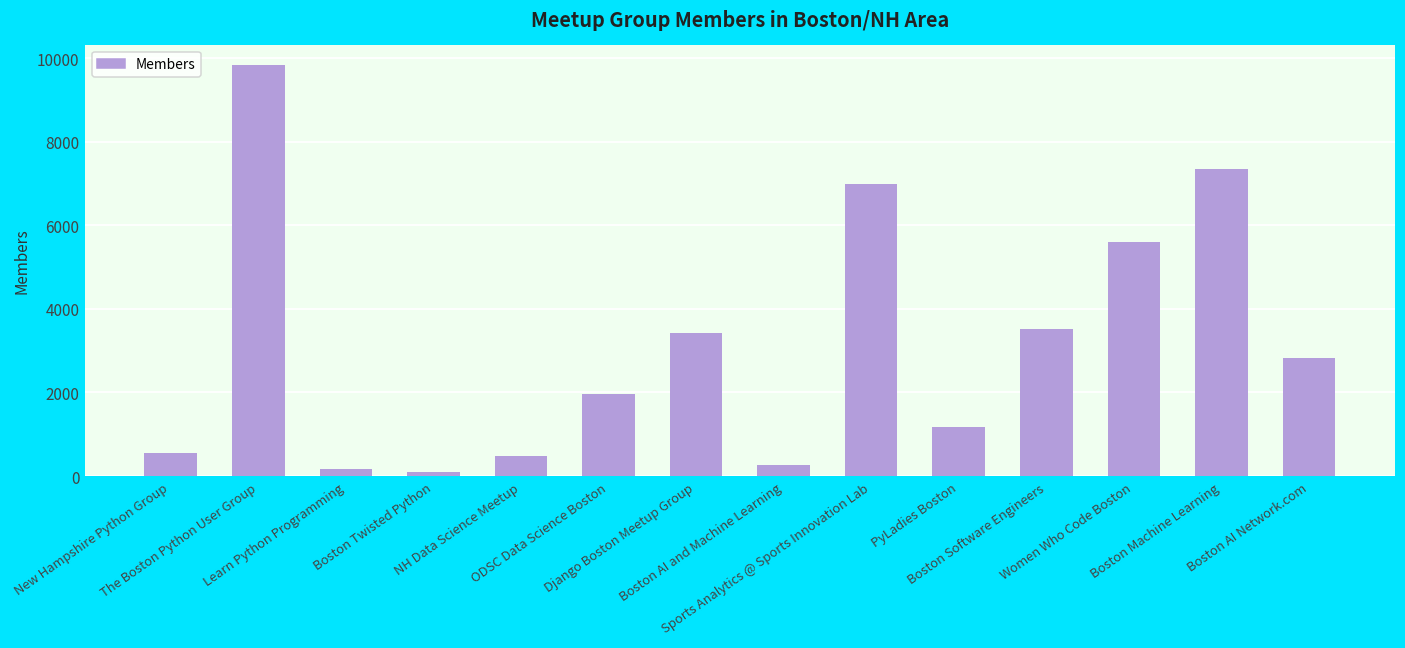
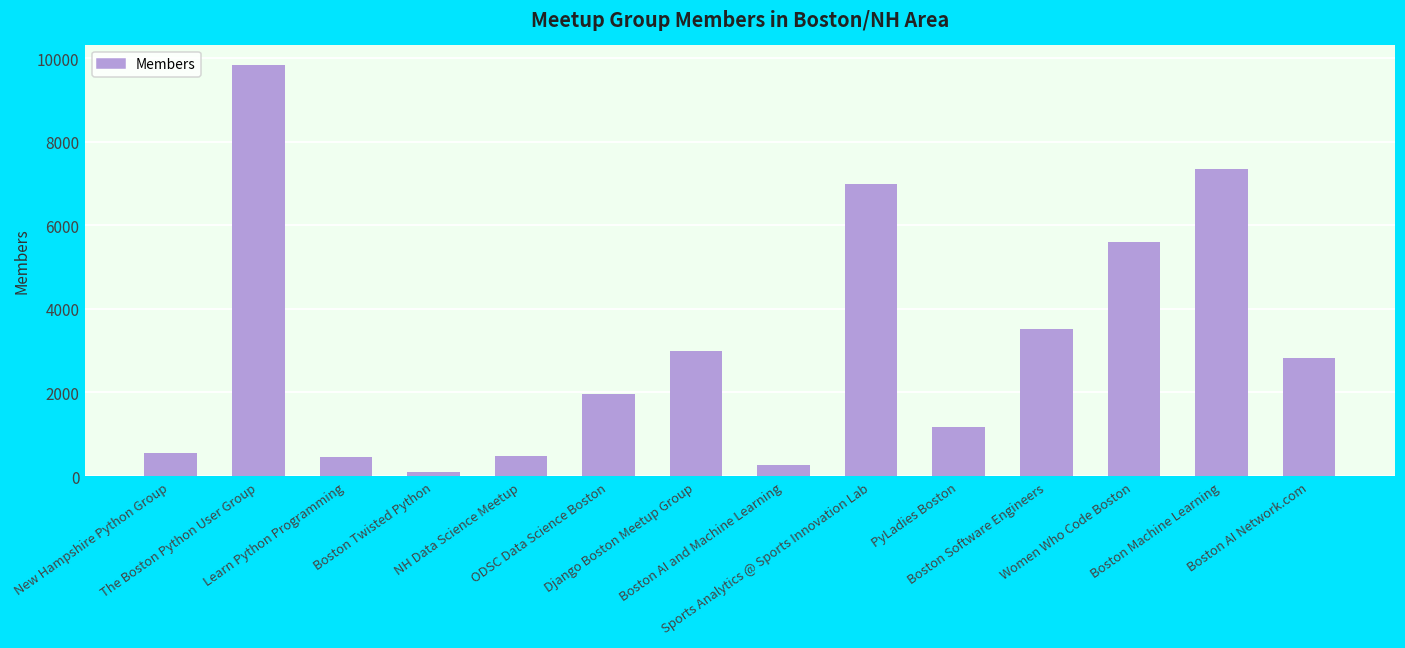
Learn Python Programming: 200 -> 500
Django Boston Meetup Group: 3400 -> 3000
